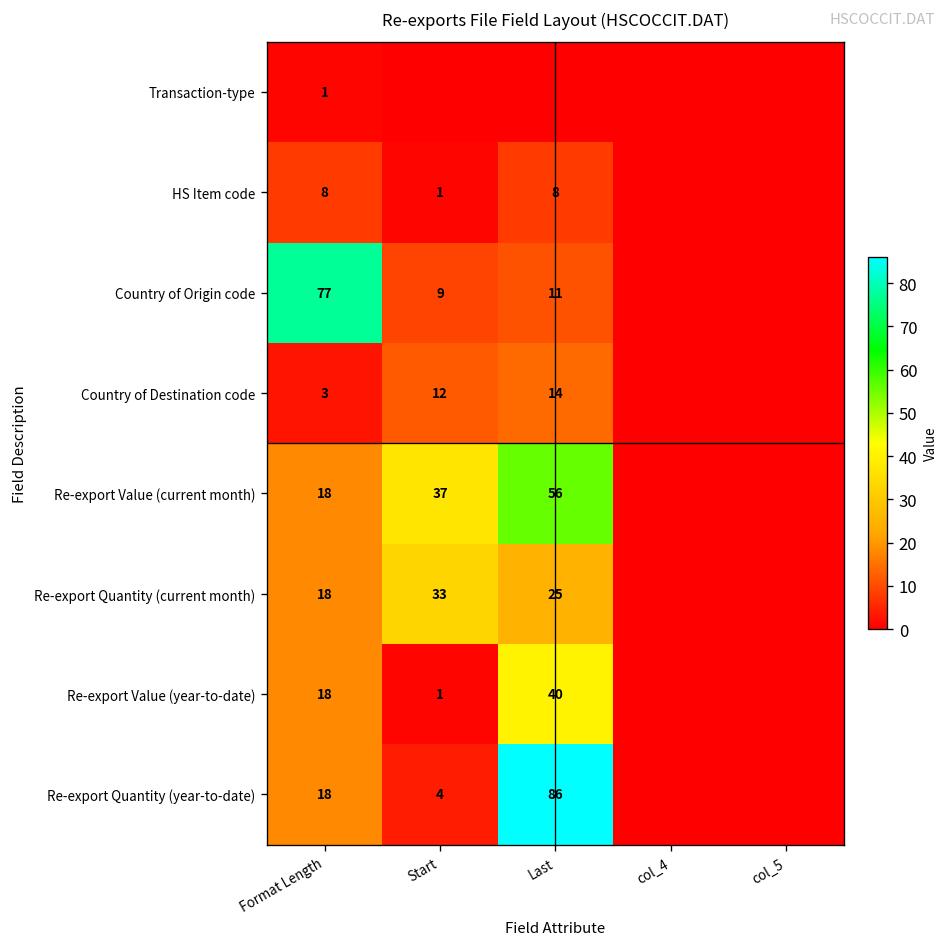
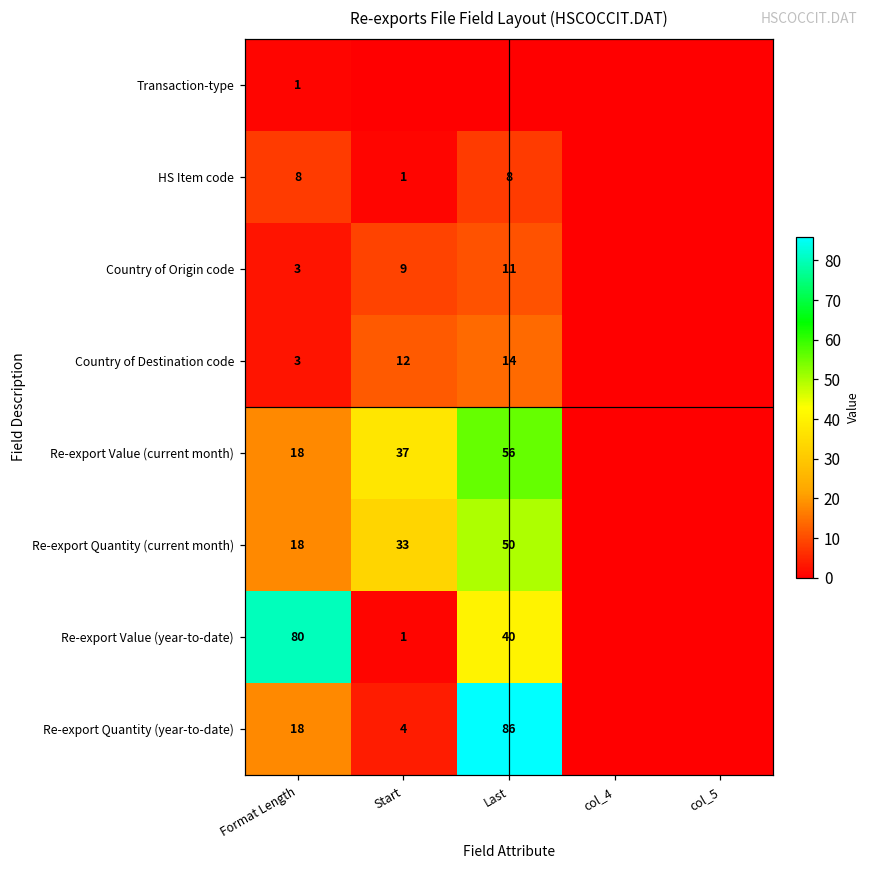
Country of Origin code, Format Length: 77 -> 3
Re-export Quantity (current month), Last: 25 -> 50
Re-export Value (year-to-date), Format Length: 18 -> 80
